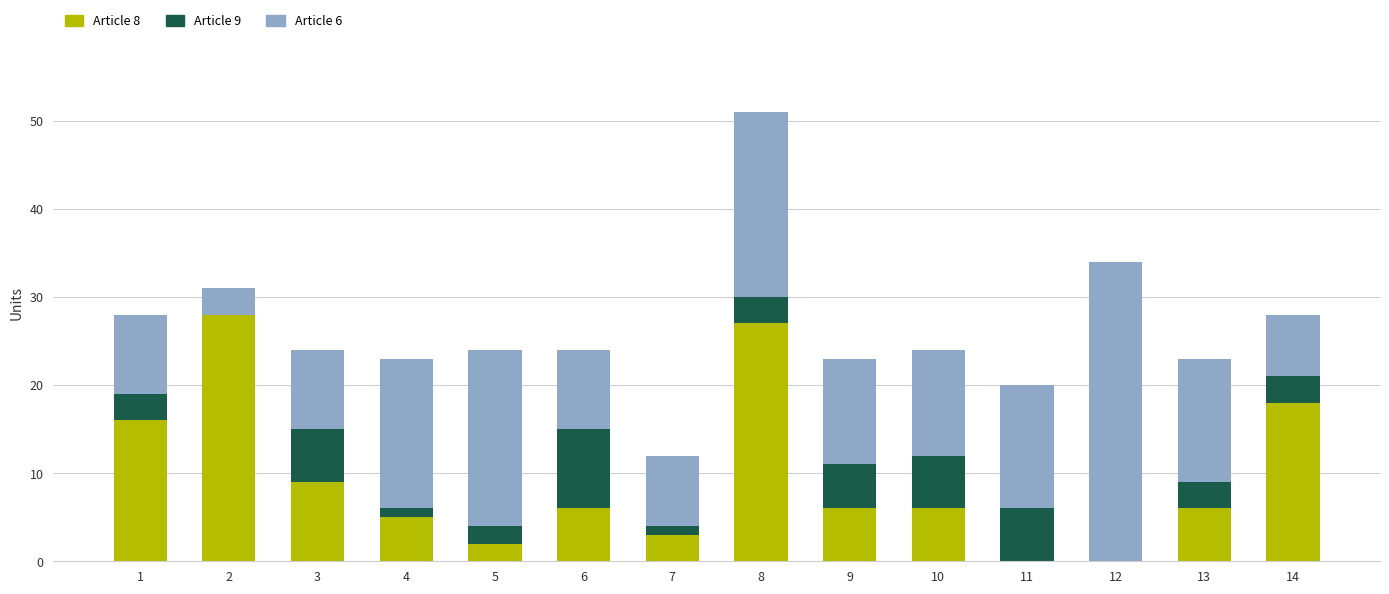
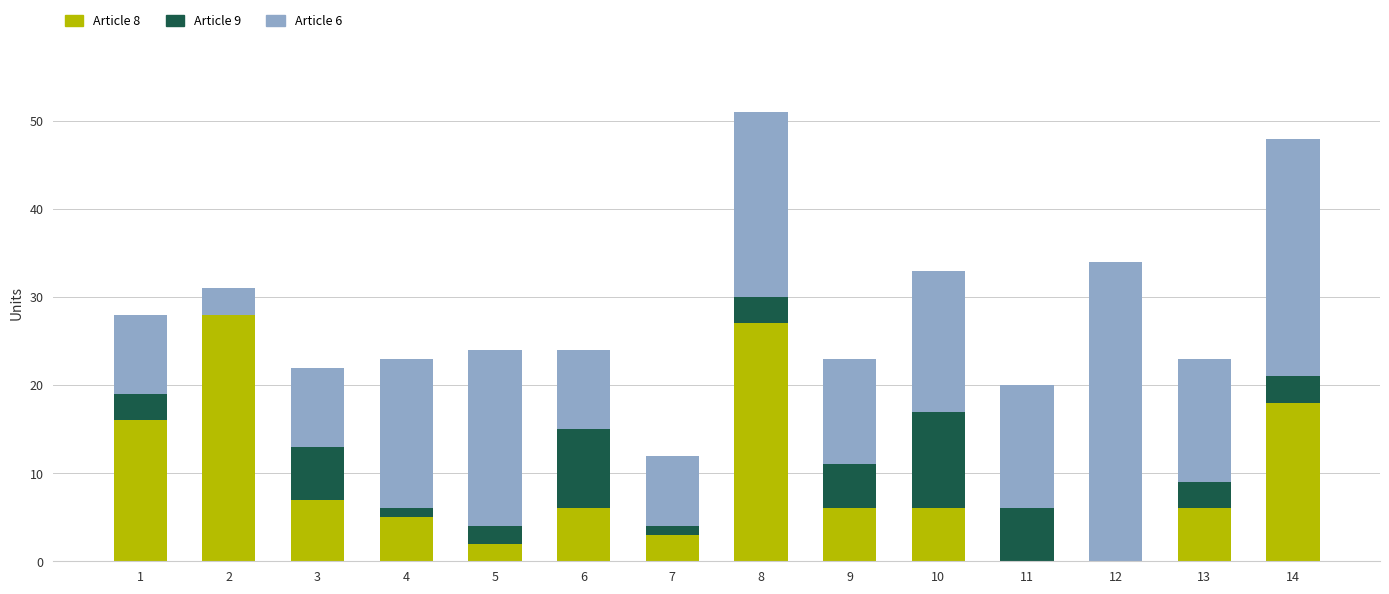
Article 8, 3: 9 -> 7
Article 9, 10: 6 -> 11
Article 6, 10: 12 -> 16
Article 6, 14: 7 -> 27
